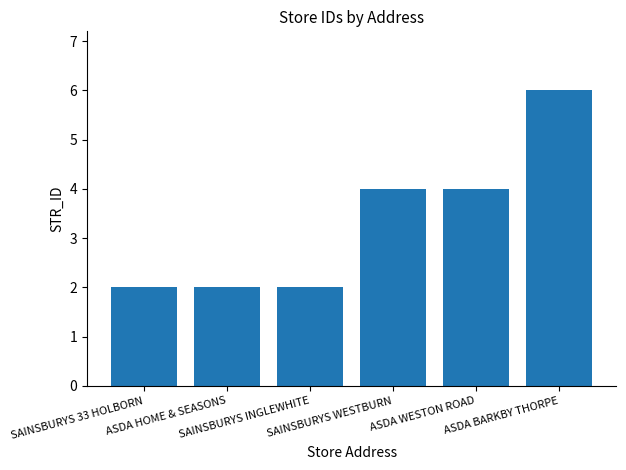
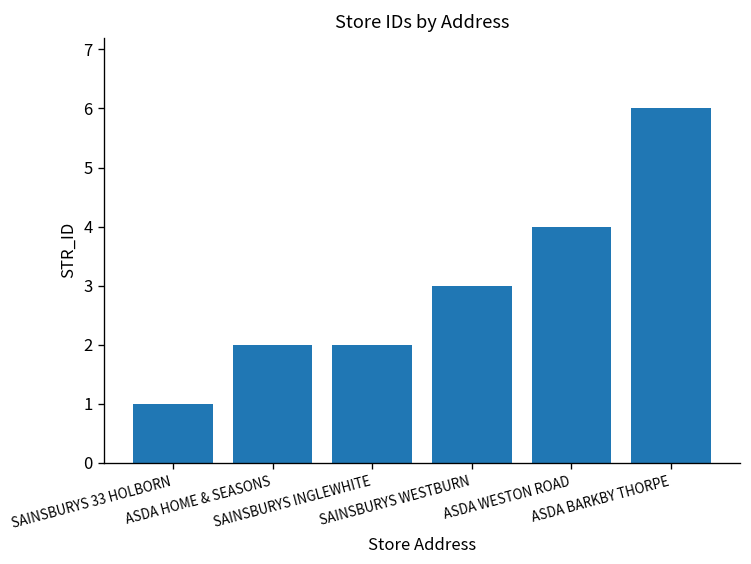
SAINSBURYS 33 HOLBORN: 2 -> 1
SAINSBURYS WESTBURN: 4 -> 3
